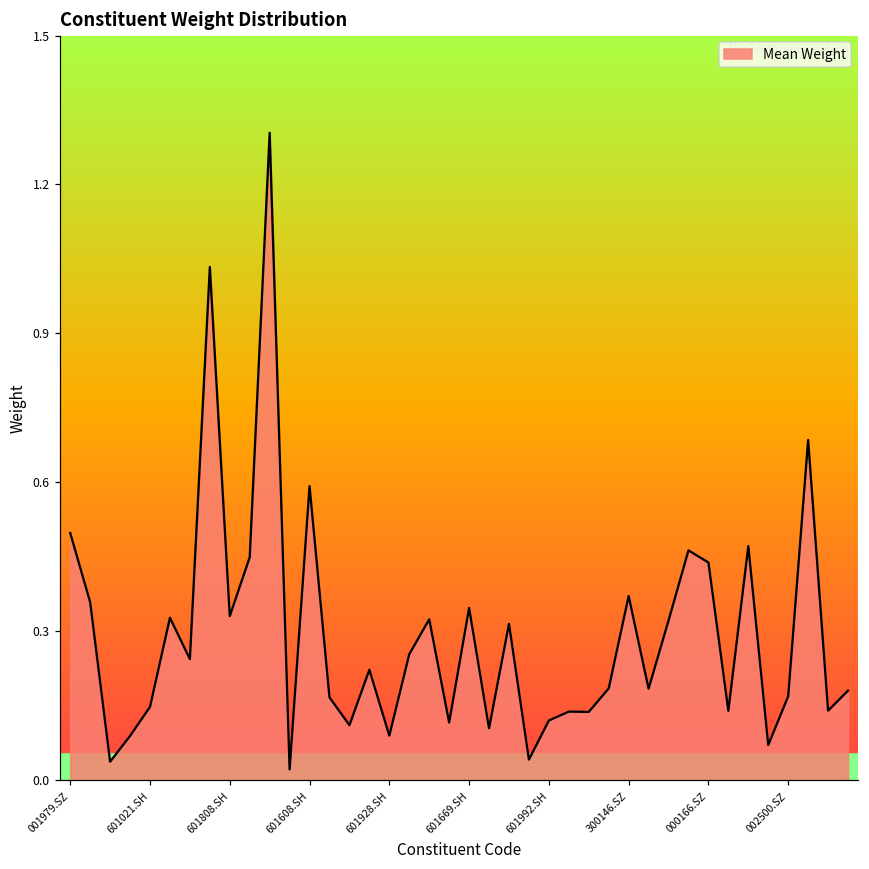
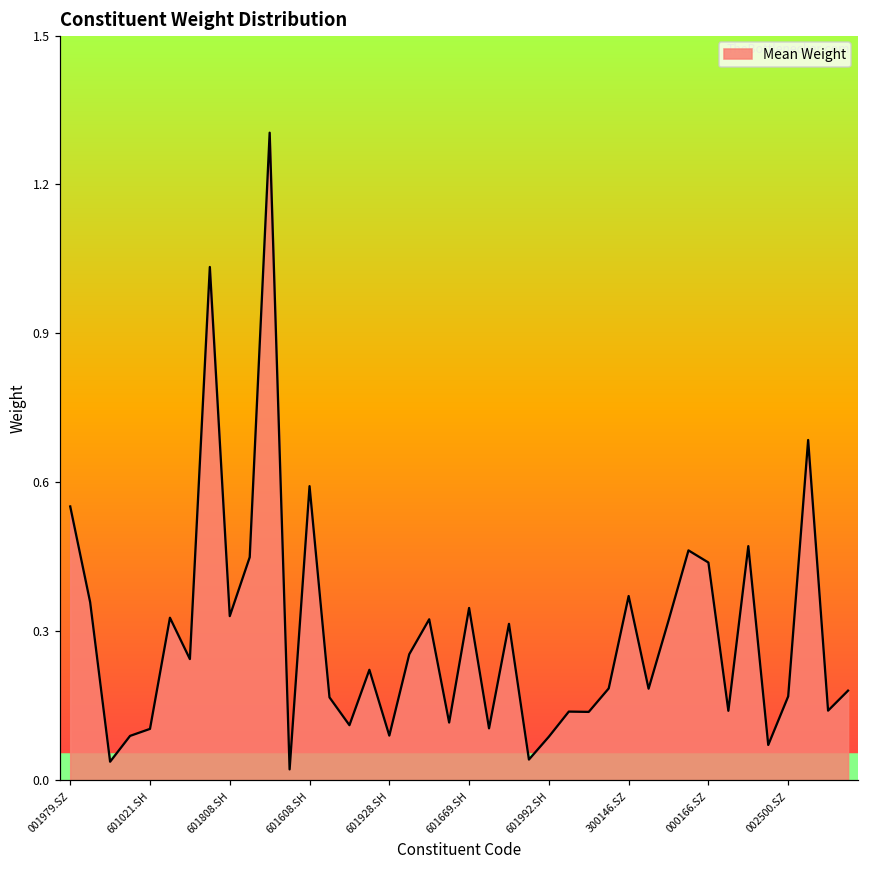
001979.SZ: 0.49 -> 0.55
601021.SH: 0.15 -> 0.10
601992.SH: 0.12 -> 0.09
